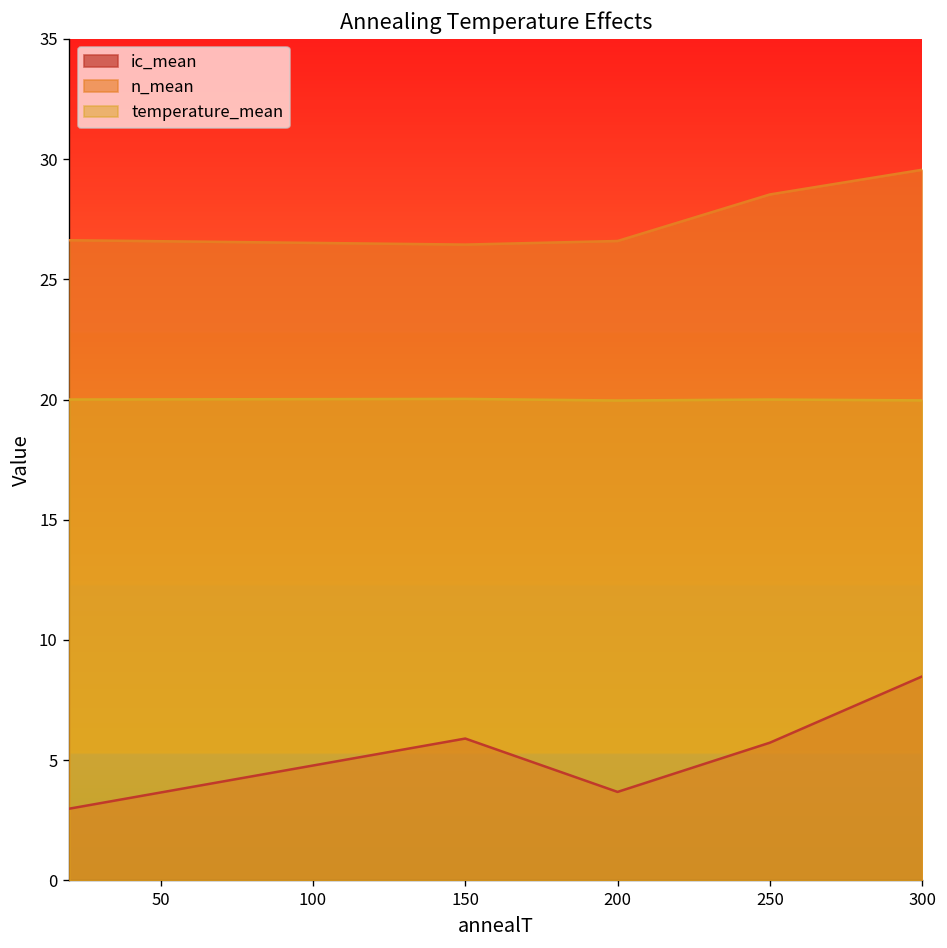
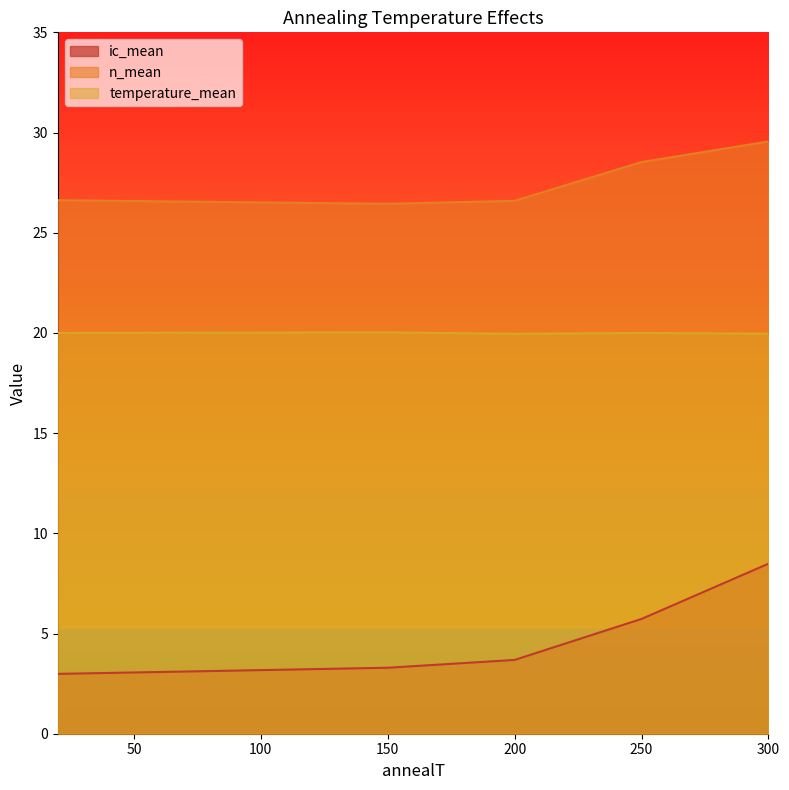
ic_mean, 150: 5.9 -> 3.3
